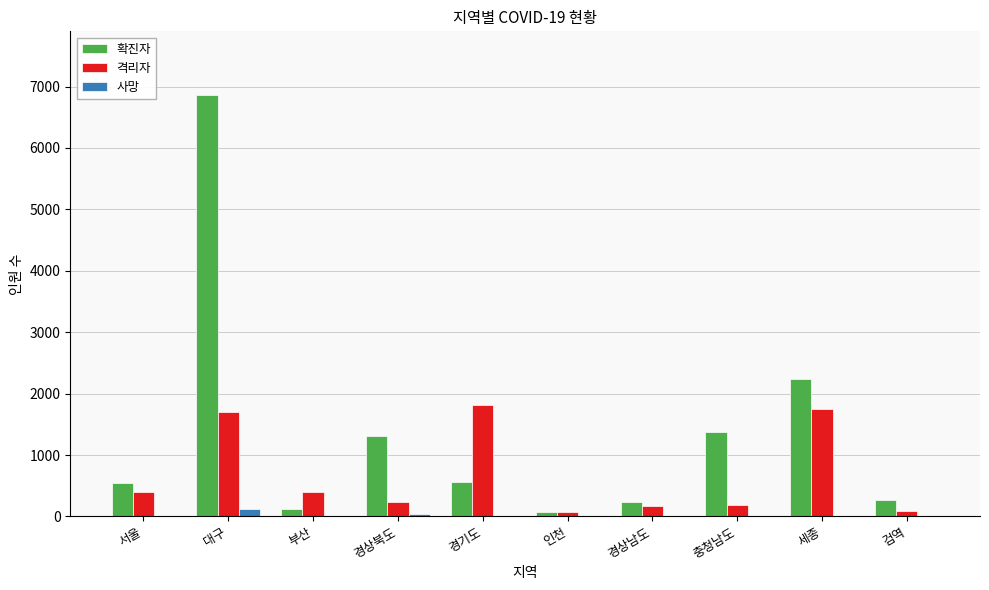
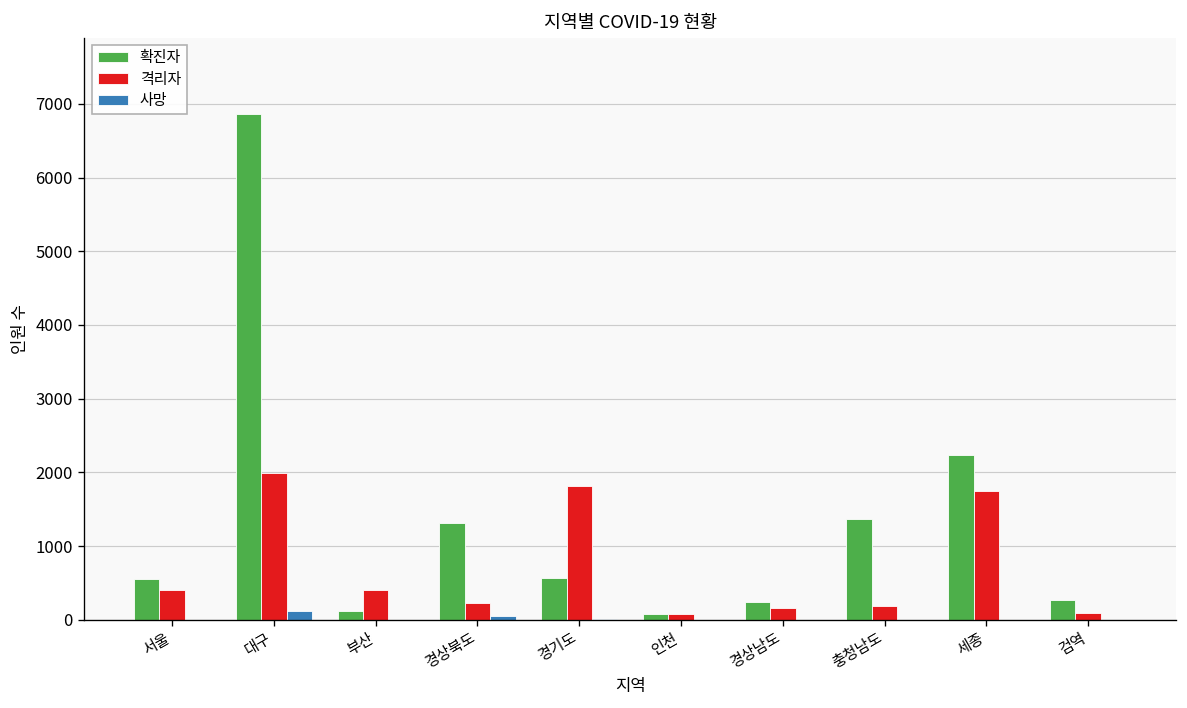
격리자, 대구: 1700 -> 2000
